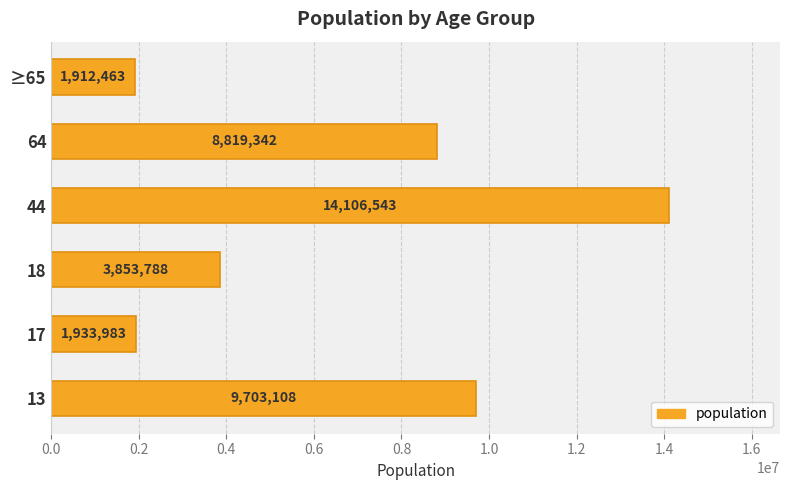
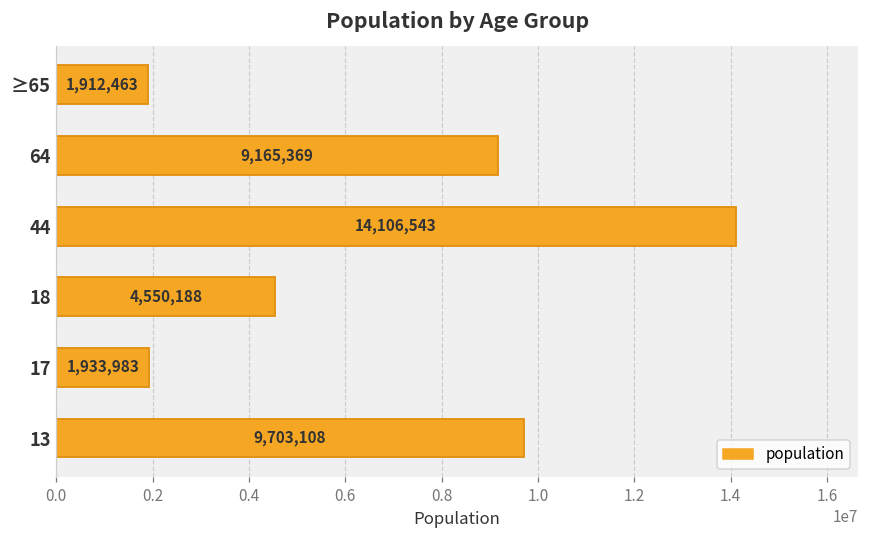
64: 8,819,342 -> 9,165,369
18: 3,853,788 -> 4,550,188
